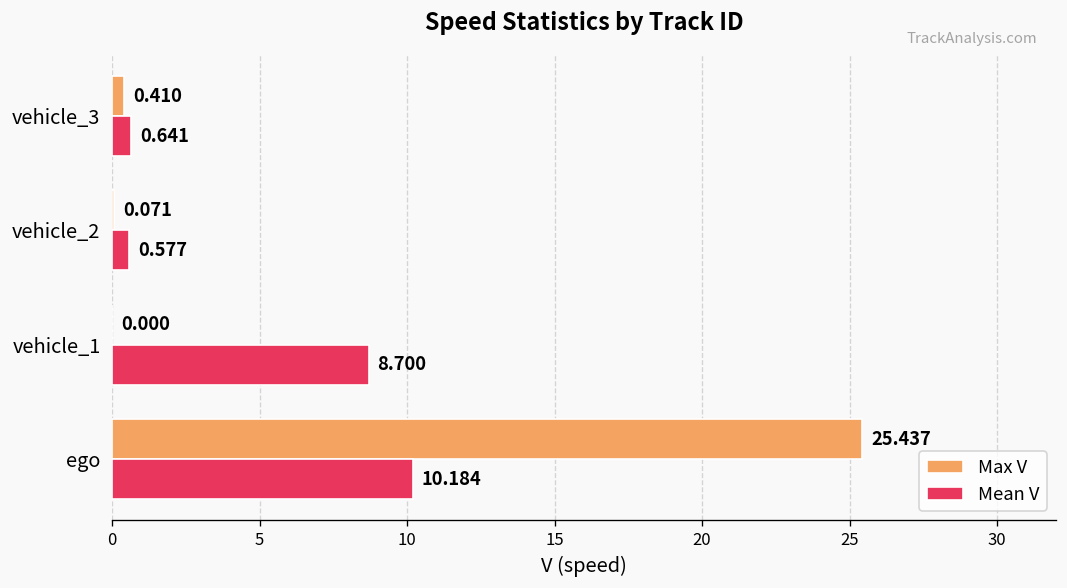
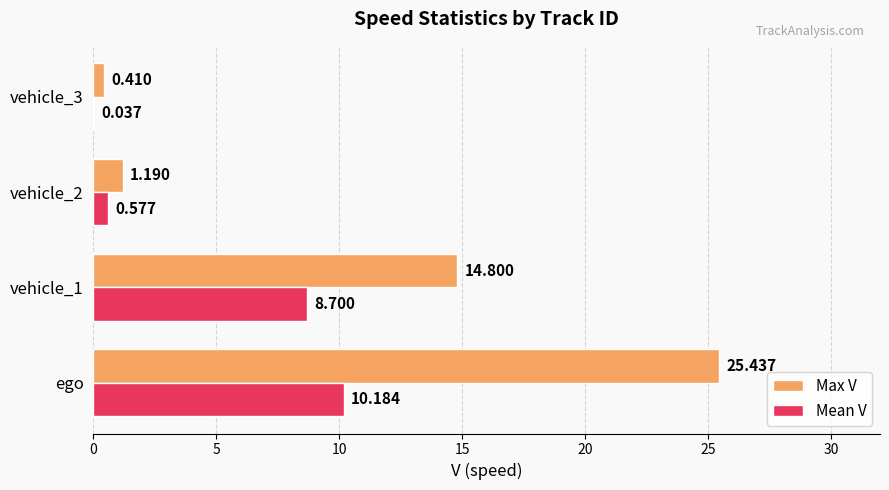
Mean V, vehicle_3: 0.641 -> 0.037
Max V, vehicle_2: 0.071 -> 1.190
Max V, vehicle_1: 0.000 -> 14.800
